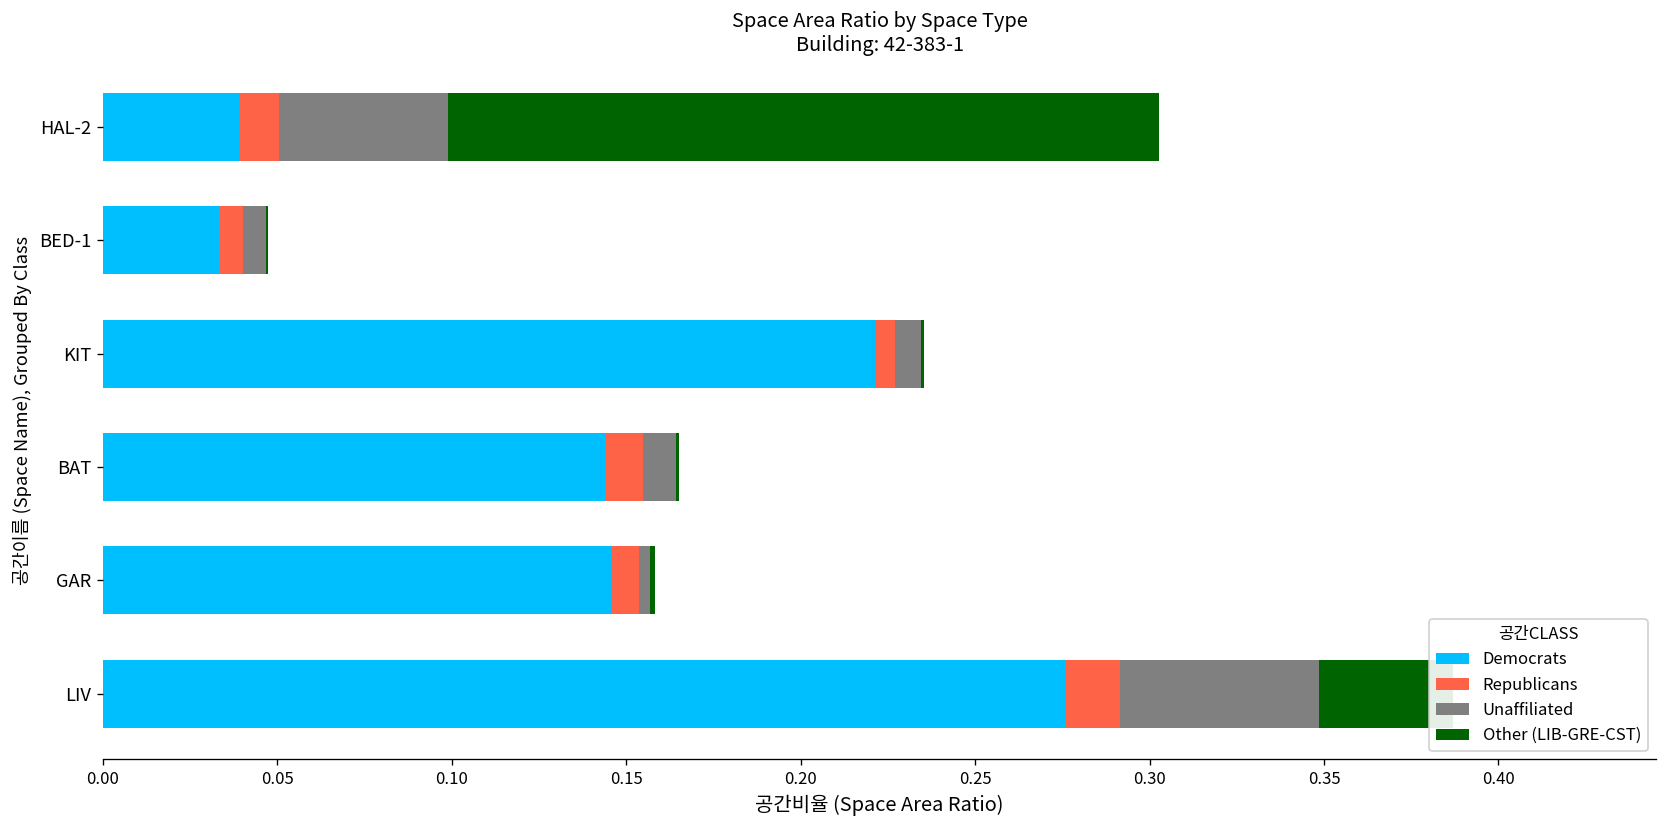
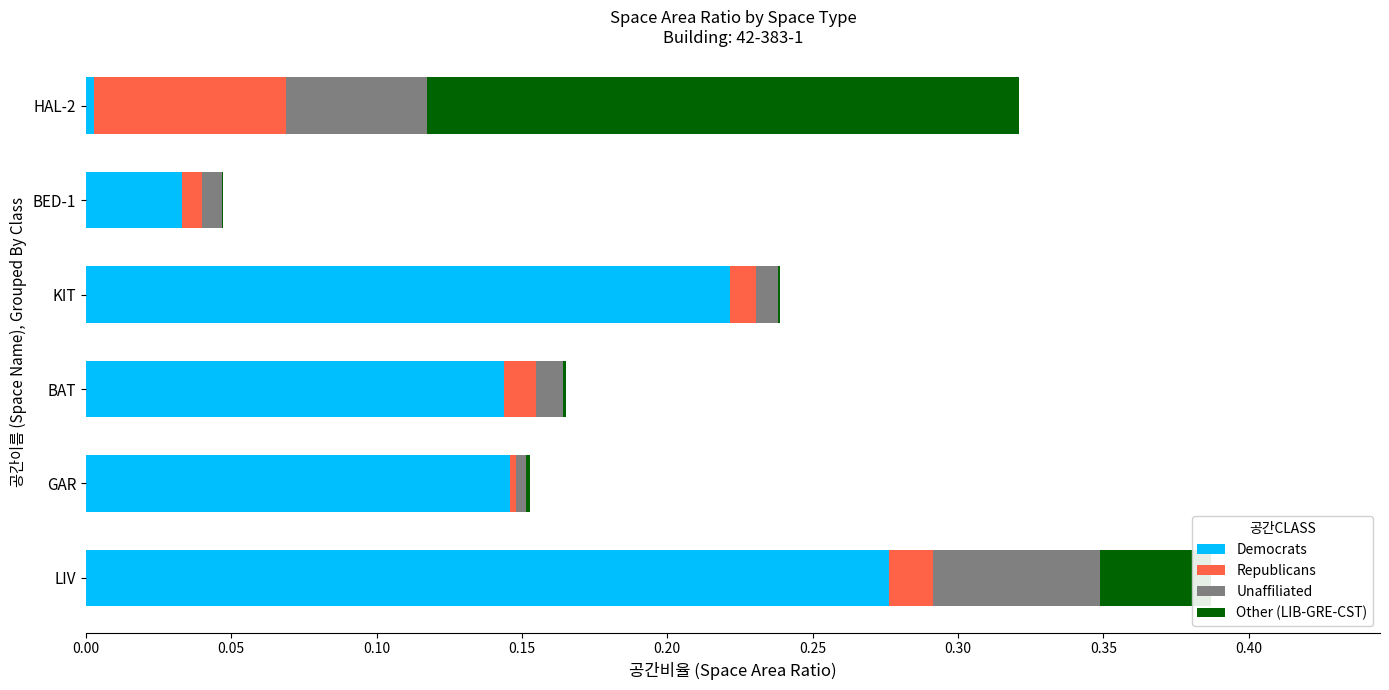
Democrats, HAL-2: 0.039 -> 0.003
Republicans, HAL-2: 0.011 -> 0.066
Republicans, KIT: 0.005 -> 0.009
Republicans, GAR: 0.008 -> 0.002
